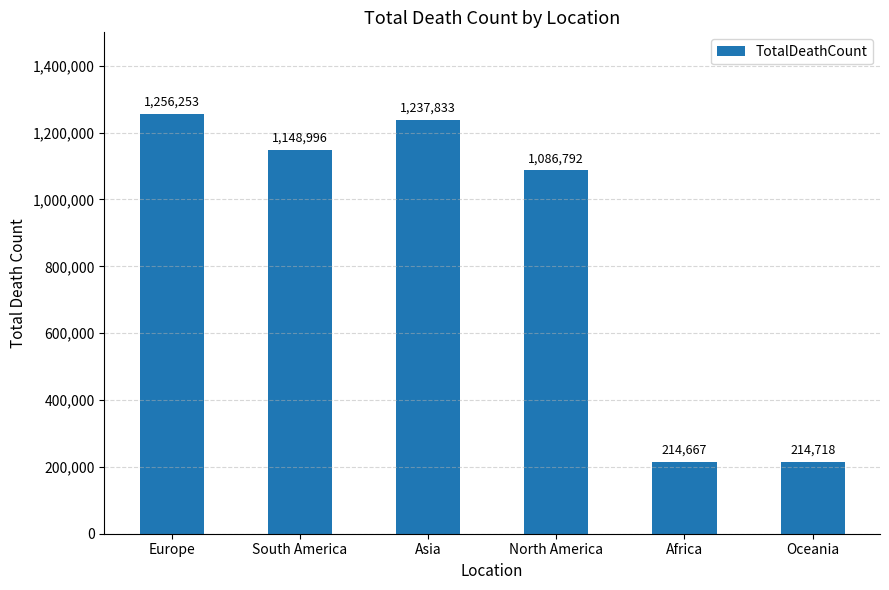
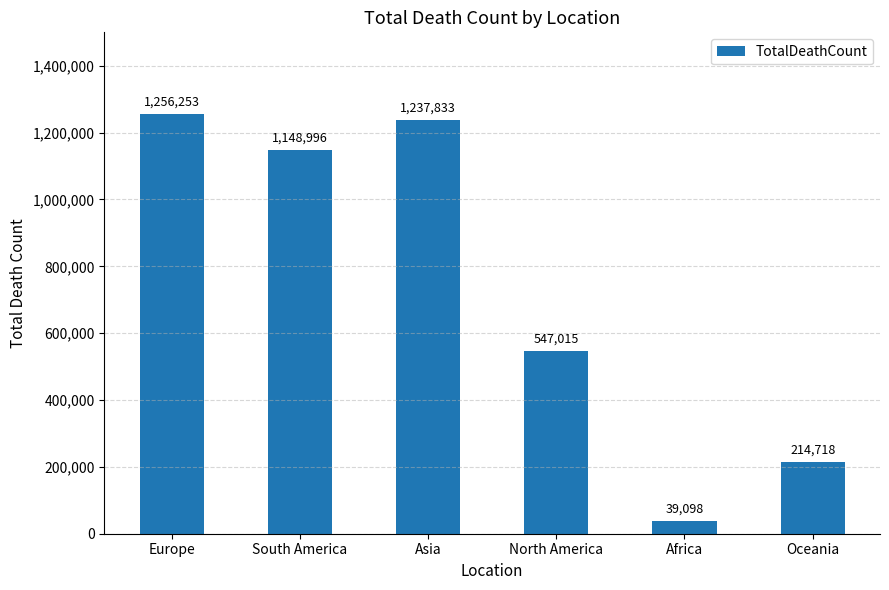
North America: 1,086,792 -> 547,015
Africa: 214,667 -> 39,098
